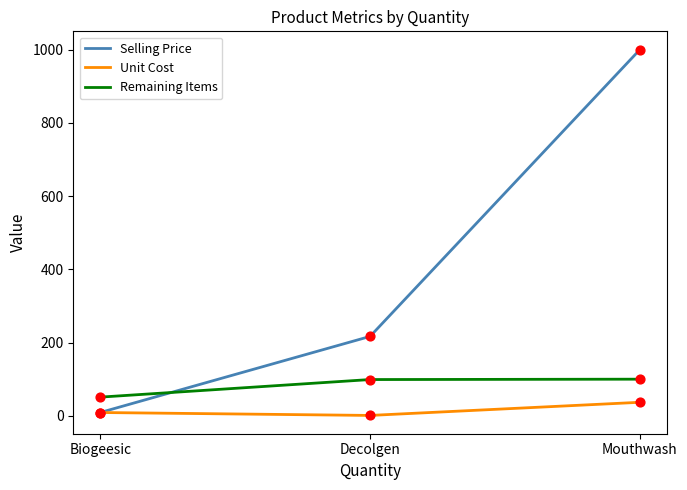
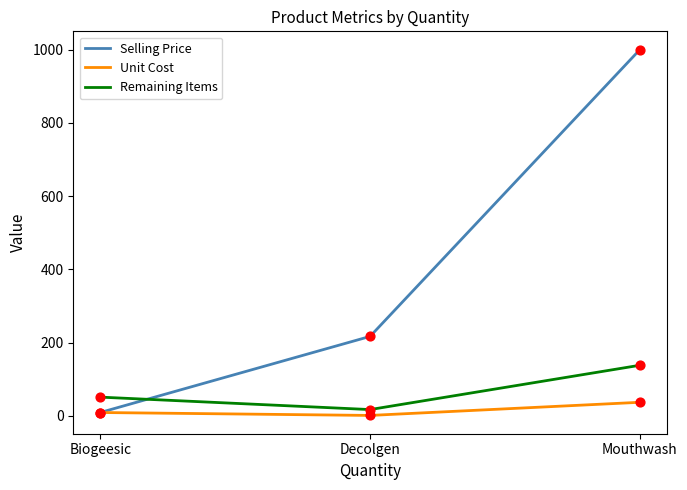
Remaining Items, Decolgen: 100 -> 20
Remaining Items, Mouthwash: 100 -> 140
